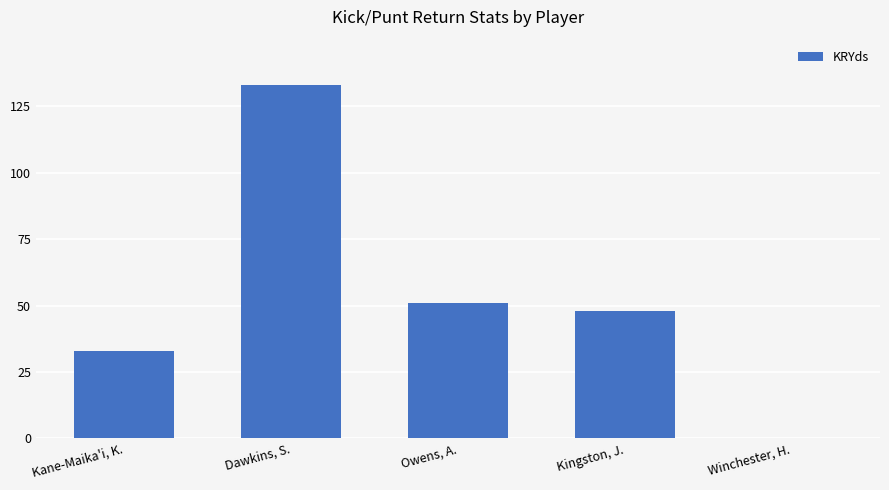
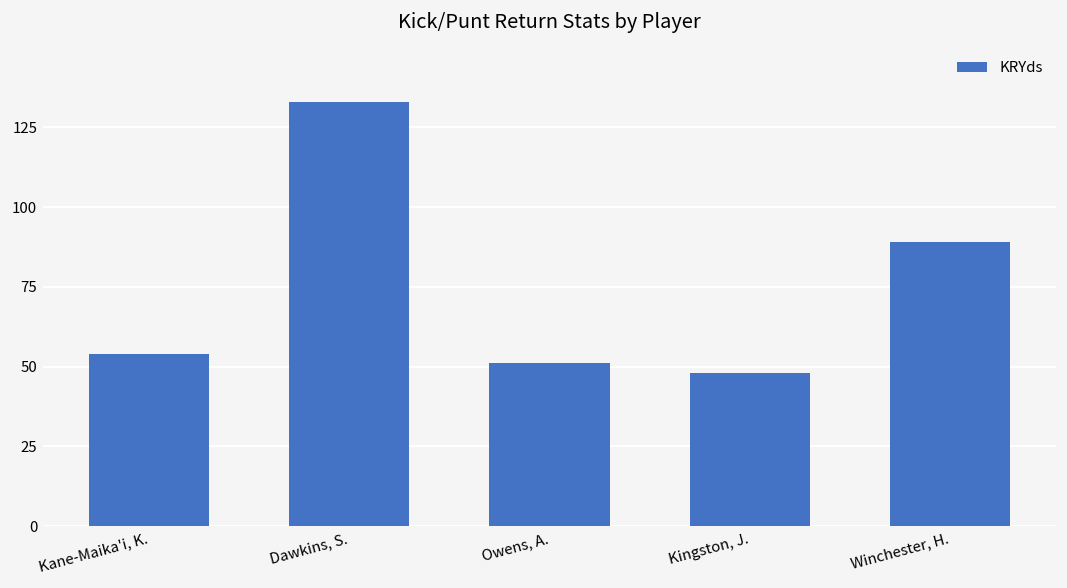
Kane-Maika'i, K.: 33 -> 54
Winchester, H.: 0 -> 89
